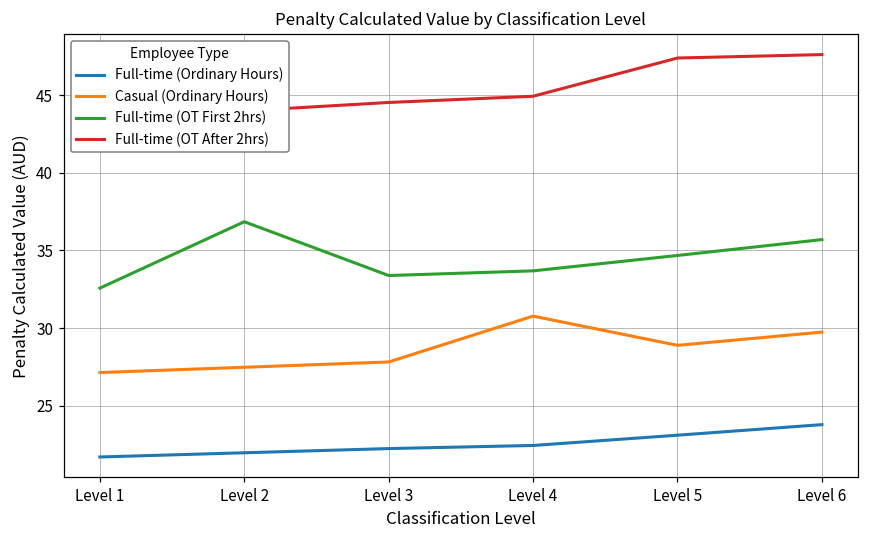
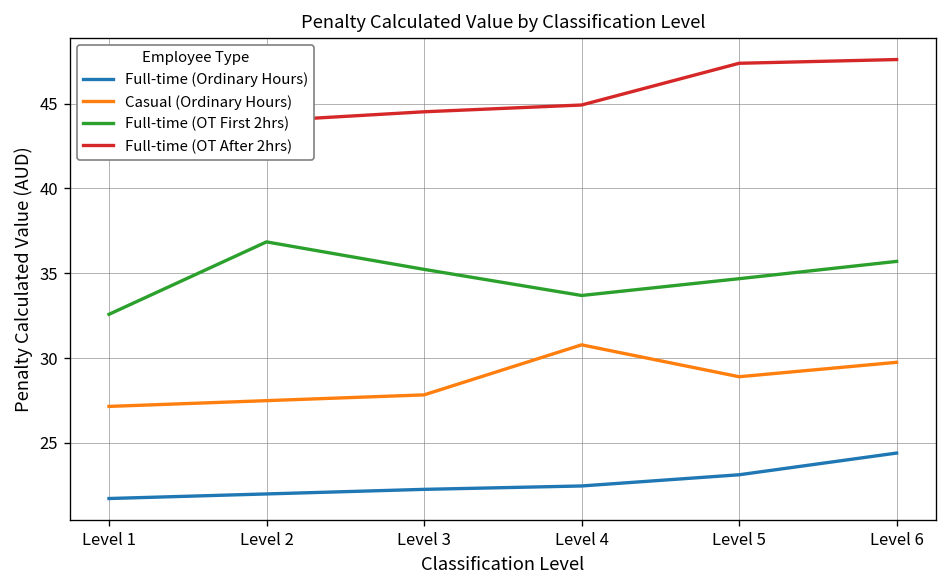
Full-time (OT First 2hrs), Level 3: 33.4 -> 35.2
Full-time (Ordinary Hours), Level 6: 23.8 -> 24.4
